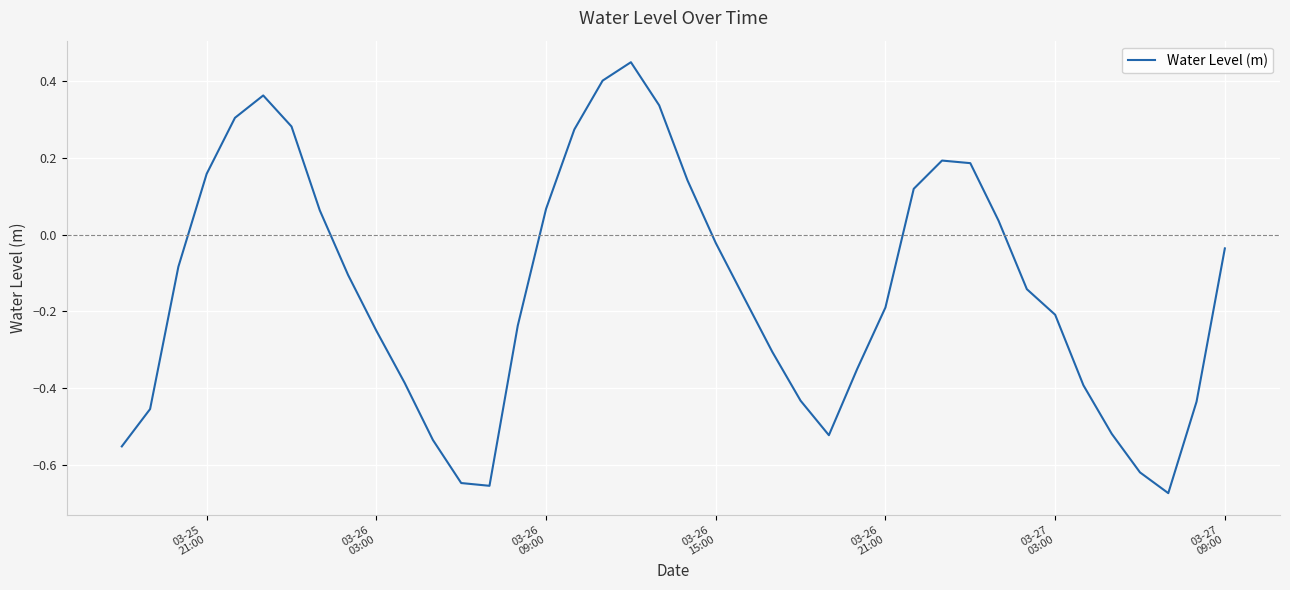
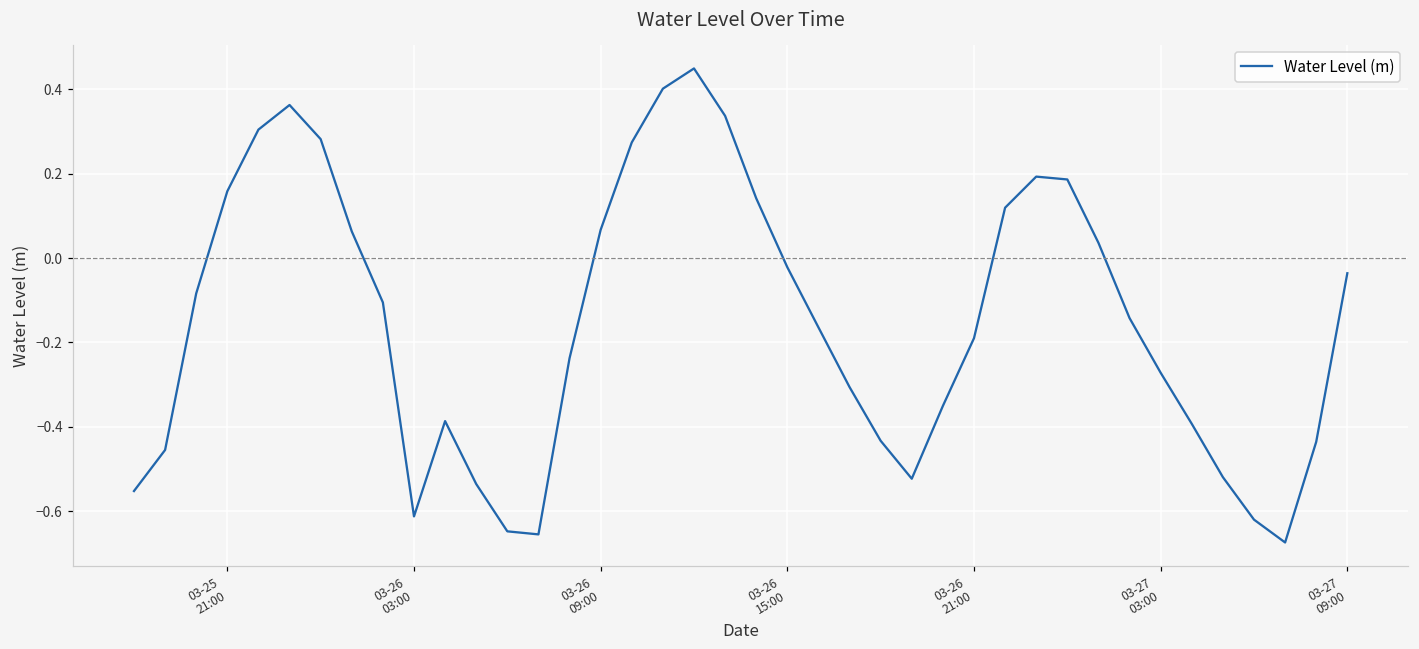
03-26 03:00: -0.25 -> -0.61
03-27 03:00: -0.21 -> -0.27
